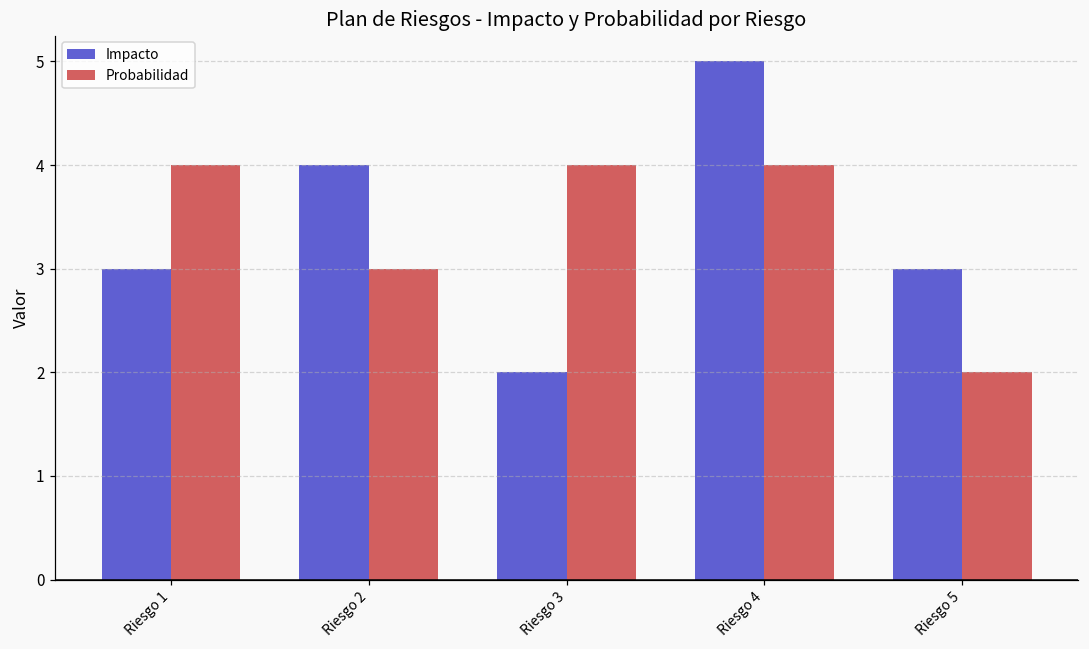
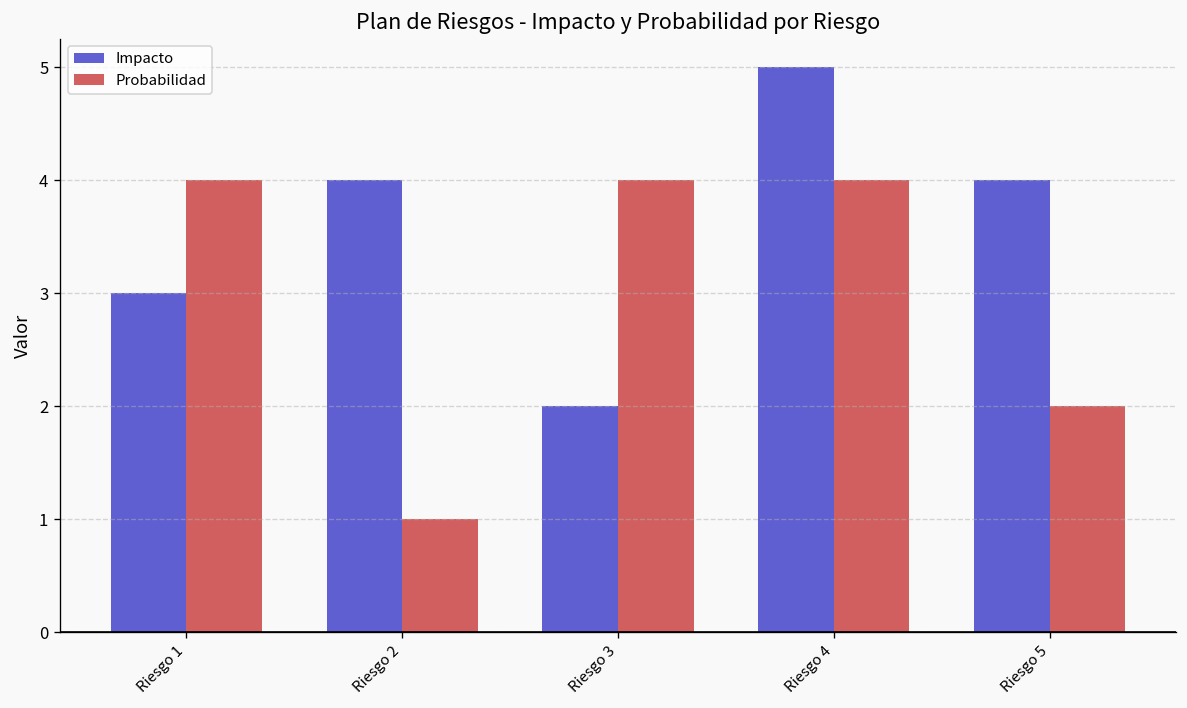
Probabilidad, Riesgo 2: 3 -> 1
Impacto, Riesgo 5: 3 -> 4
